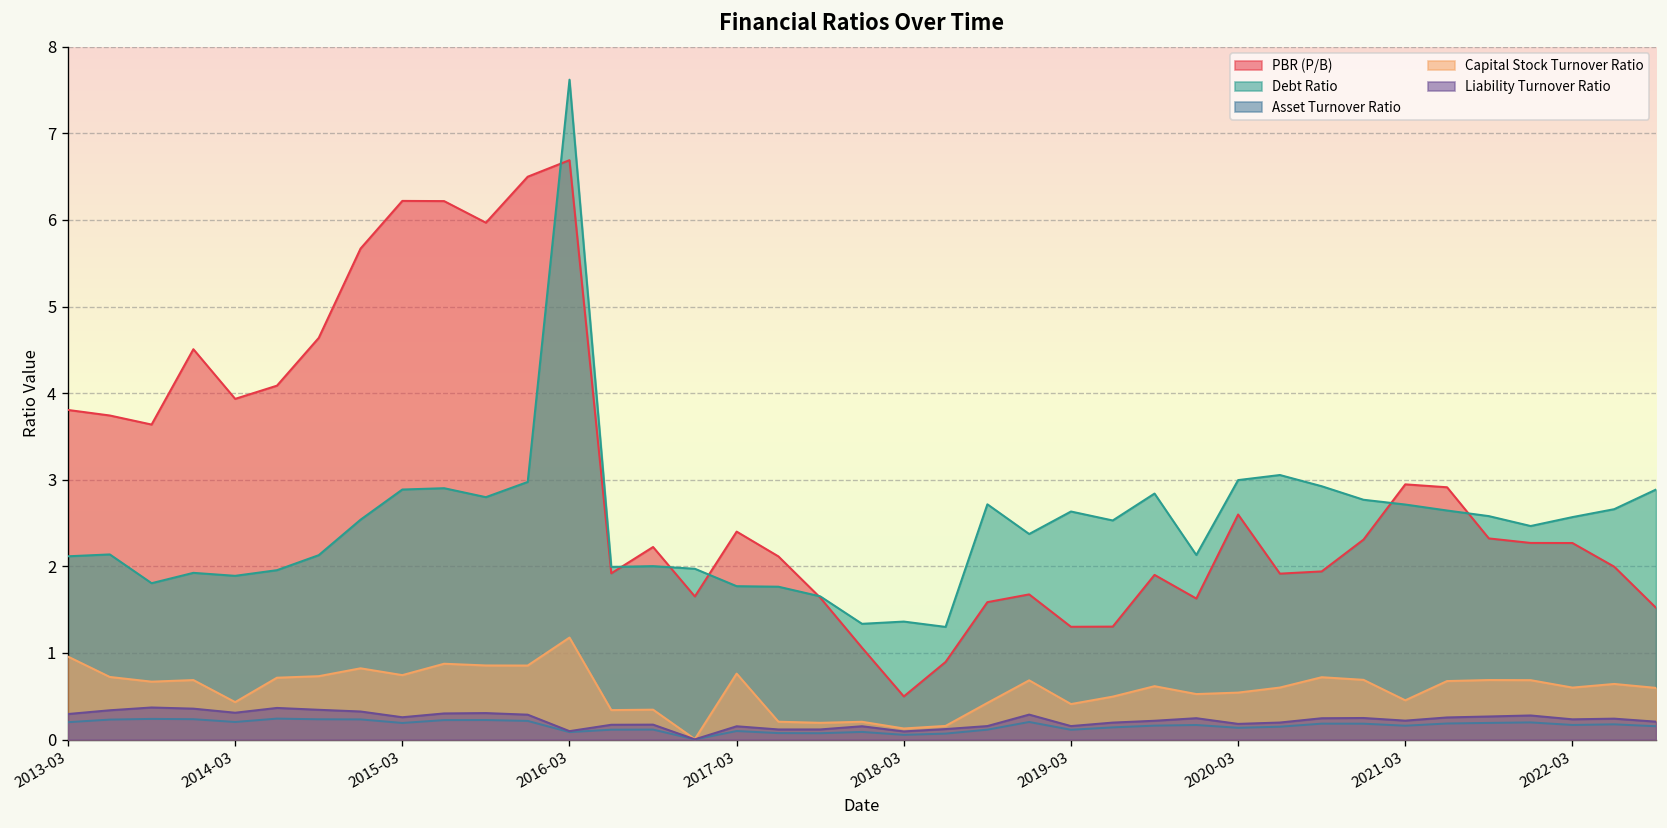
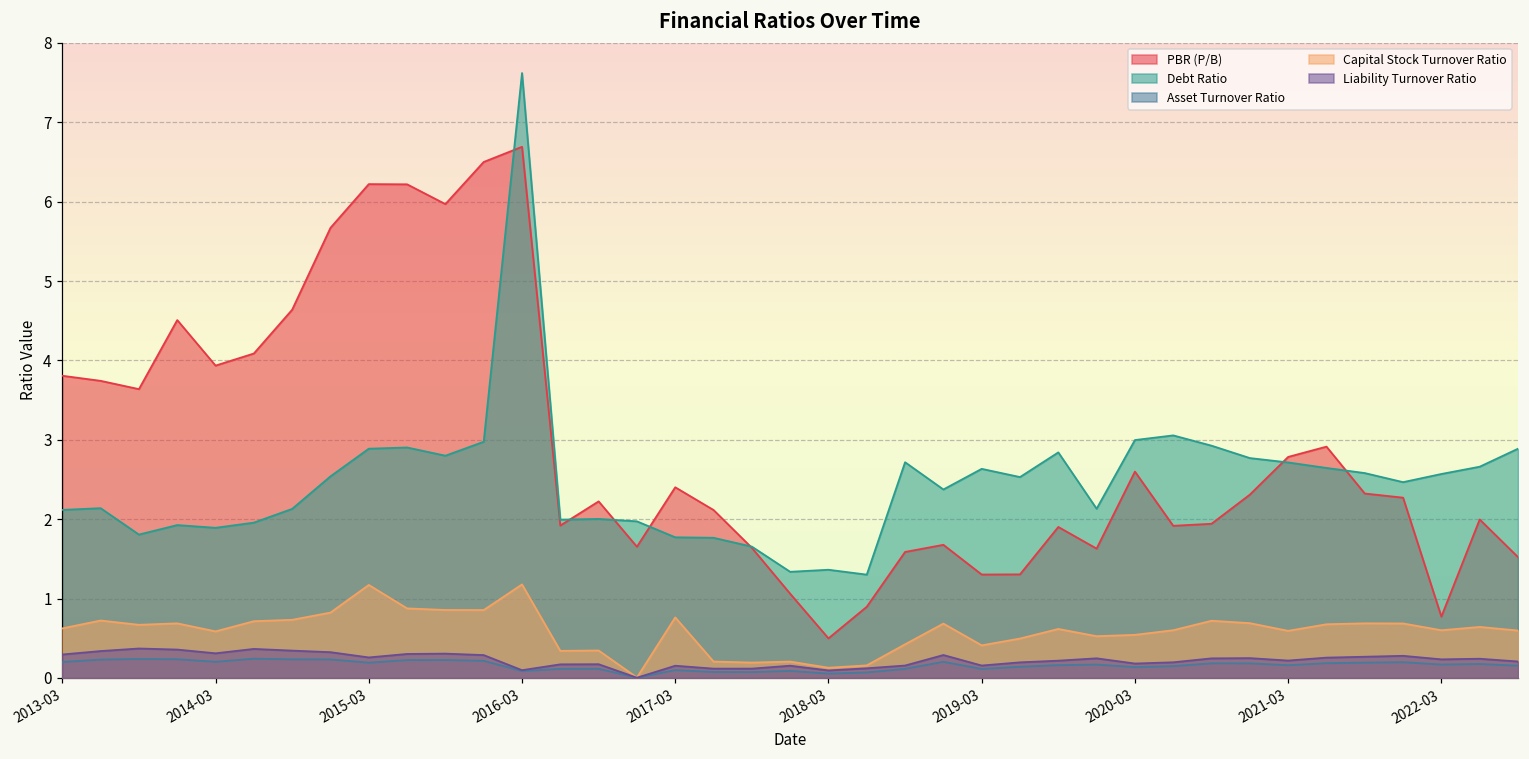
Capital Stock Turnover Ratio, 2013-03: 1.0 -> 0.6
Capital Stock Turnover Ratio, 2014-03: 0.4 -> 0.6
Capital Stock Turnover Ratio, 2015-03: 0.7 -> 1.2
PBR (P/B), 2021-03: 2.9 -> 2.8
Capital Stock Turnover Ratio, 2021-03: 0.5 -> 0.6
PBR (P/B), 2022-03: 2.3 -> 0.8
